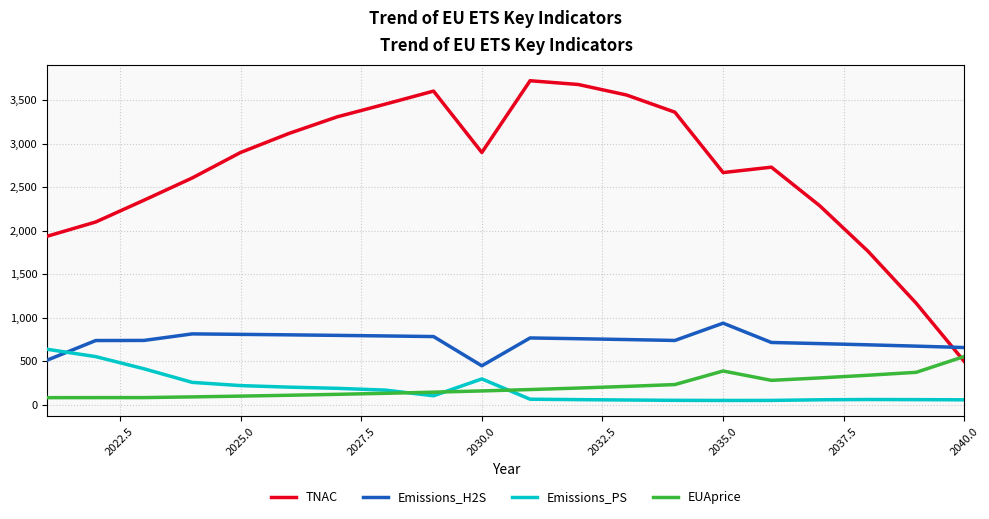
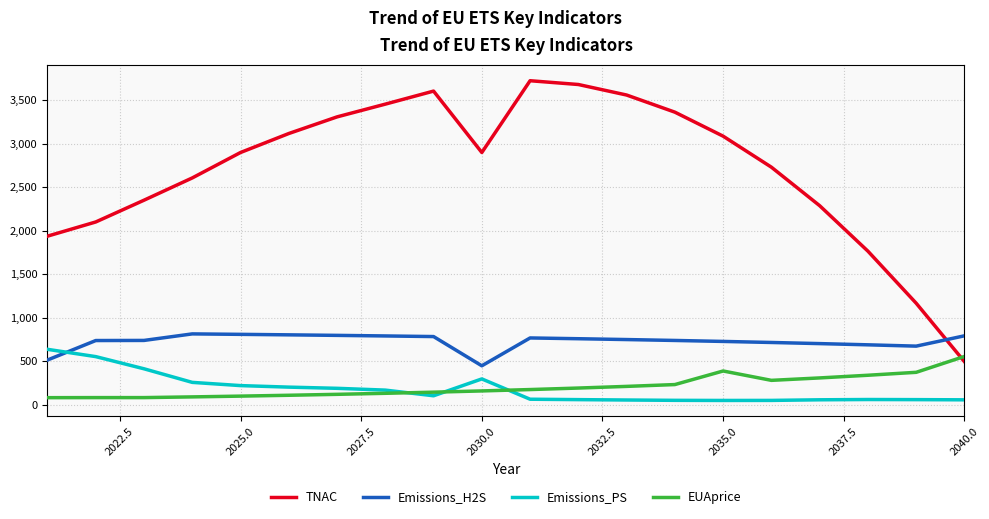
TNAC, 2035.0: 2,700 -> 3,100
Emissions_H2S, 2035.0: 900 -> 700
Emissions_H2S, 2040.0: 700 -> 800
